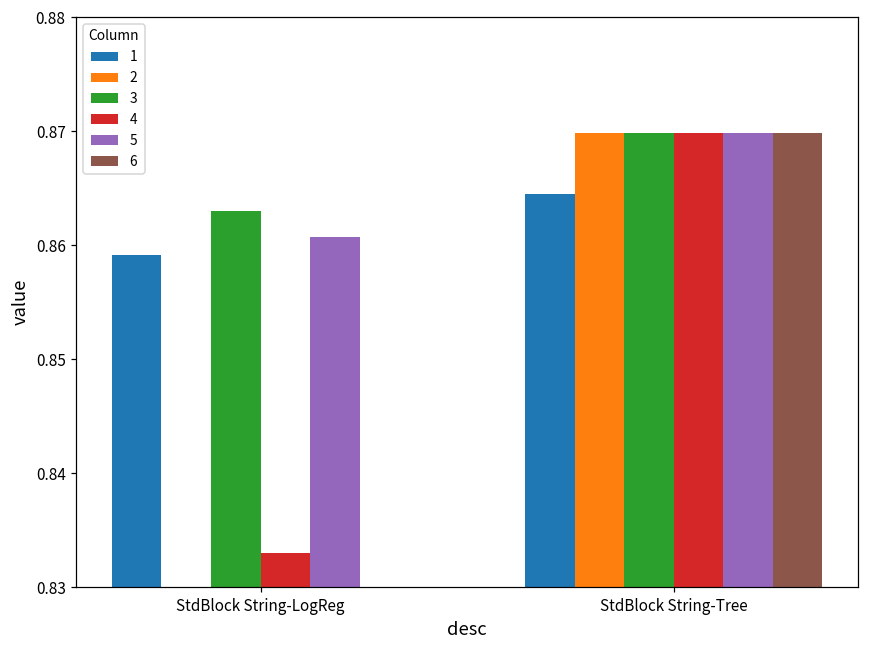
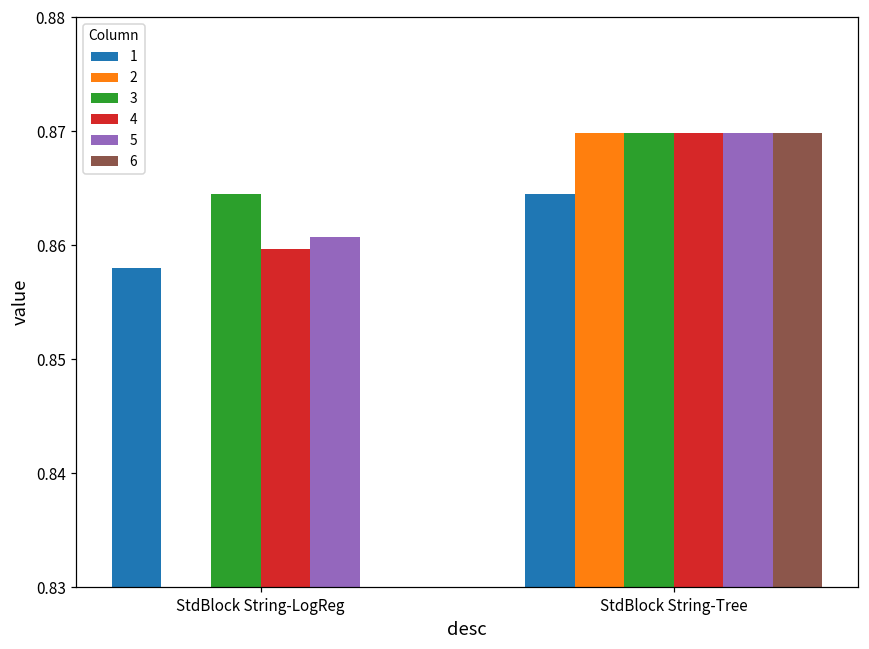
1, StdBlock String-LogReg: 0.8591 -> 0.8580
3, StdBlock String-LogReg: 0.8630 -> 0.8645
4, StdBlock String-LogReg: 0.8330 -> 0.8596
